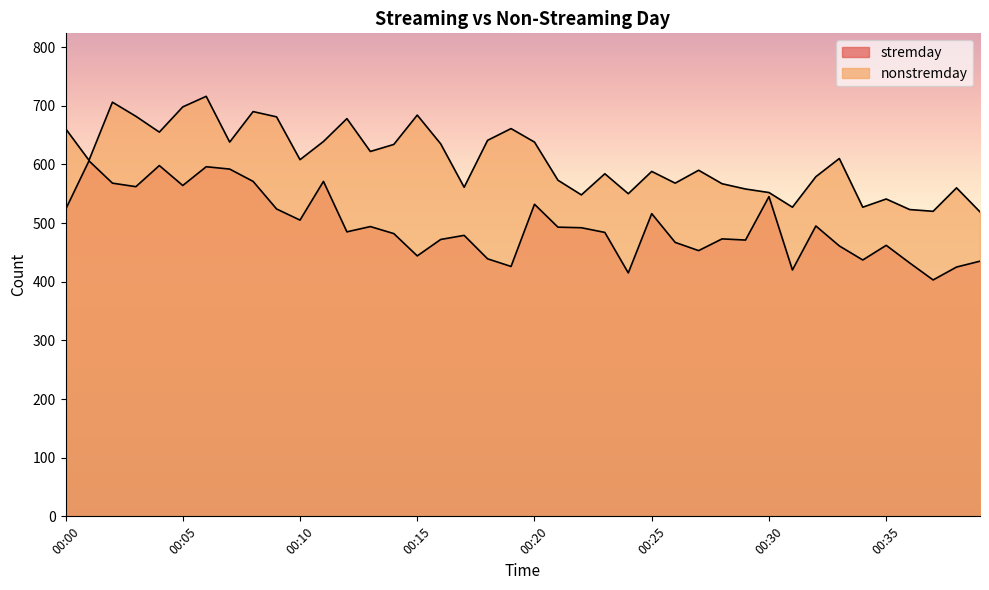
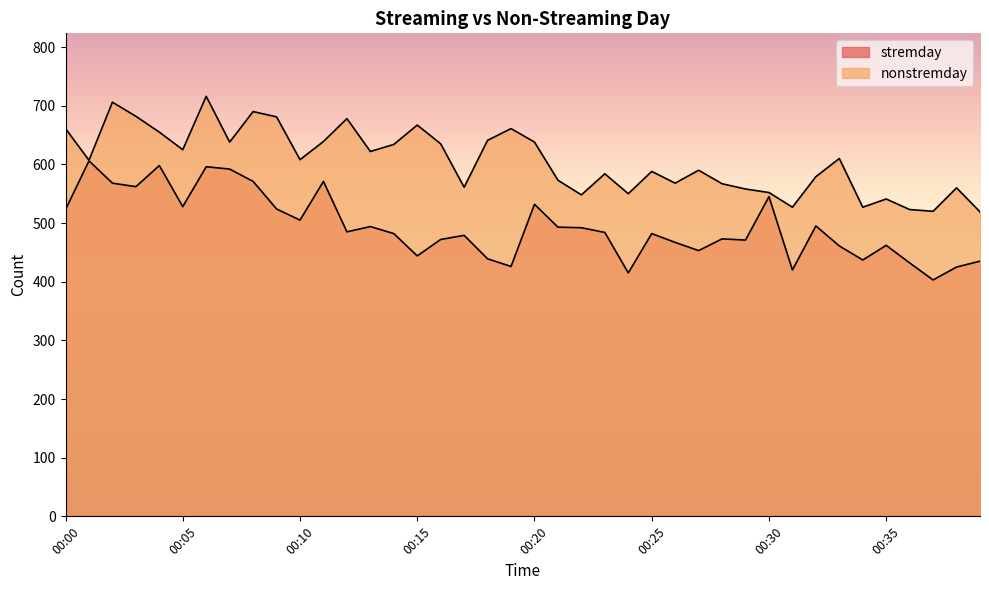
stremday, 00:05: 560 -> 530
nonstremday, 00:05: 700 -> 630
nonstremday, 00:15: 680 -> 670
stremday, 00:25: 520 -> 480
